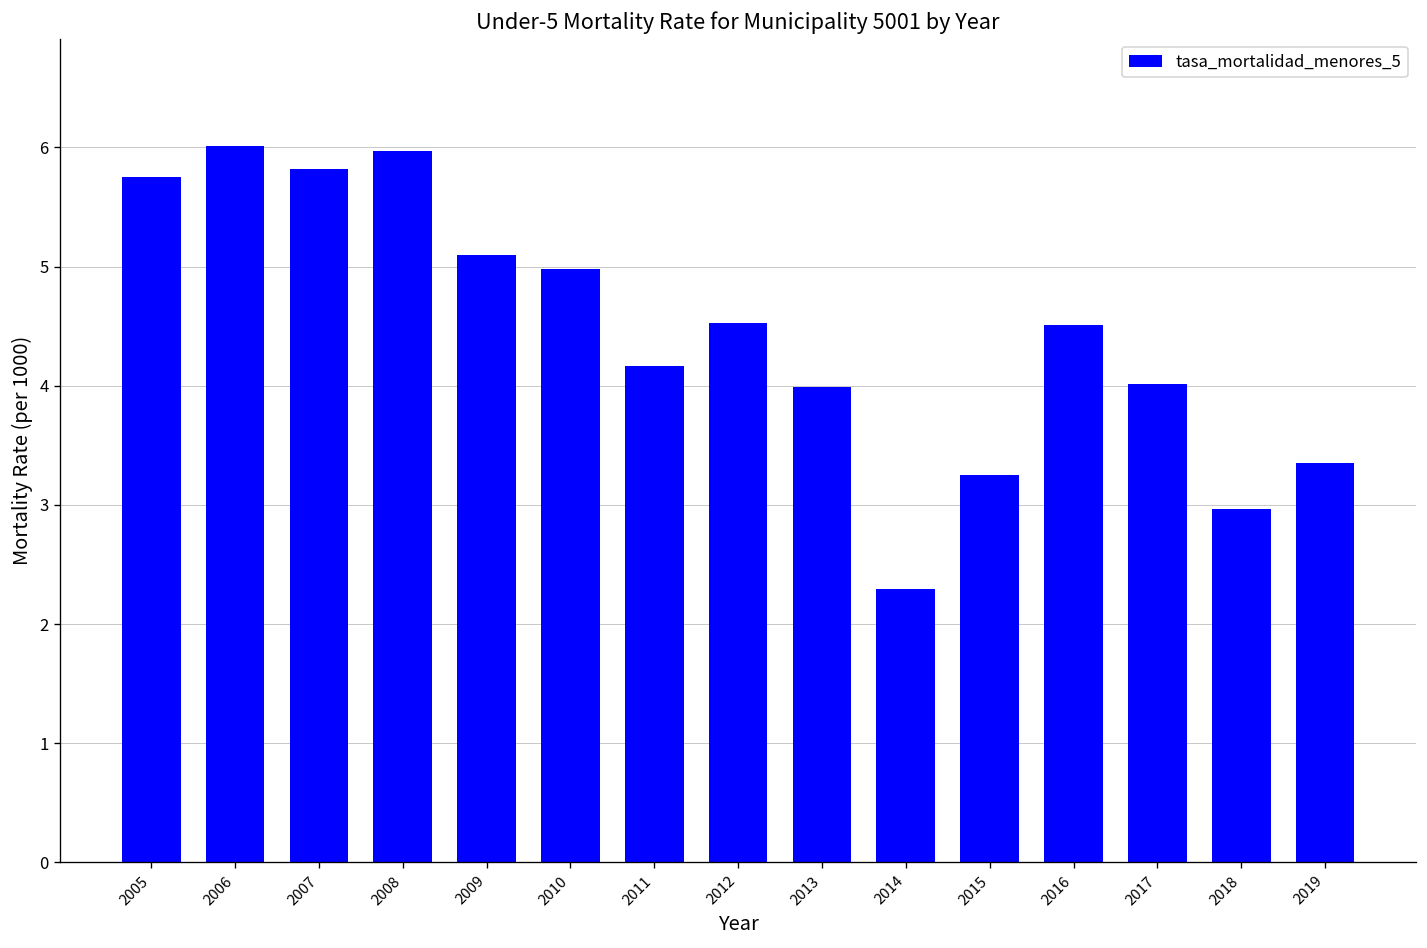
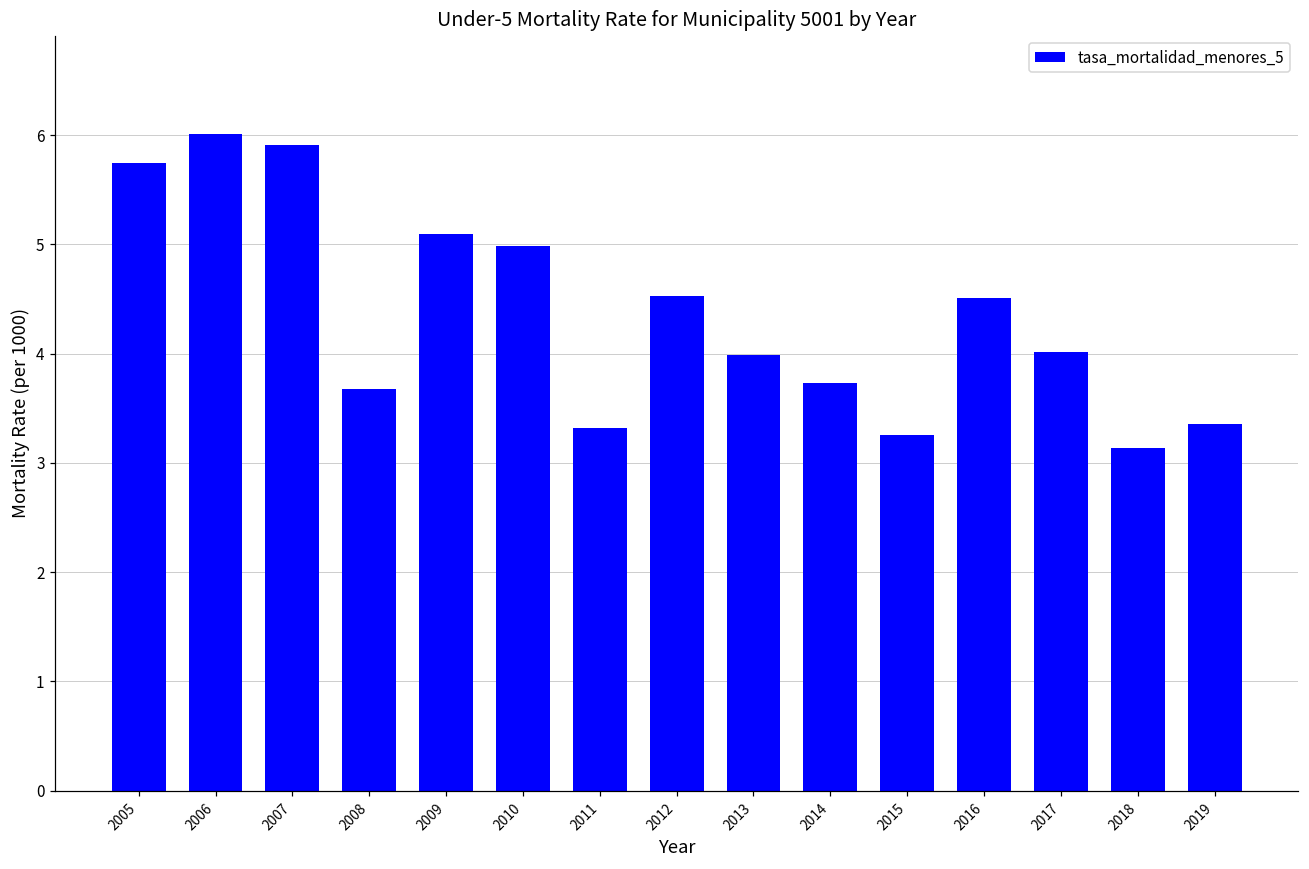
2007: 5.8 -> 5.9
2008: 6.0 -> 3.7
2011: 4.2 -> 3.3
2014: 2.3 -> 3.7
2018: 3.0 -> 3.1
